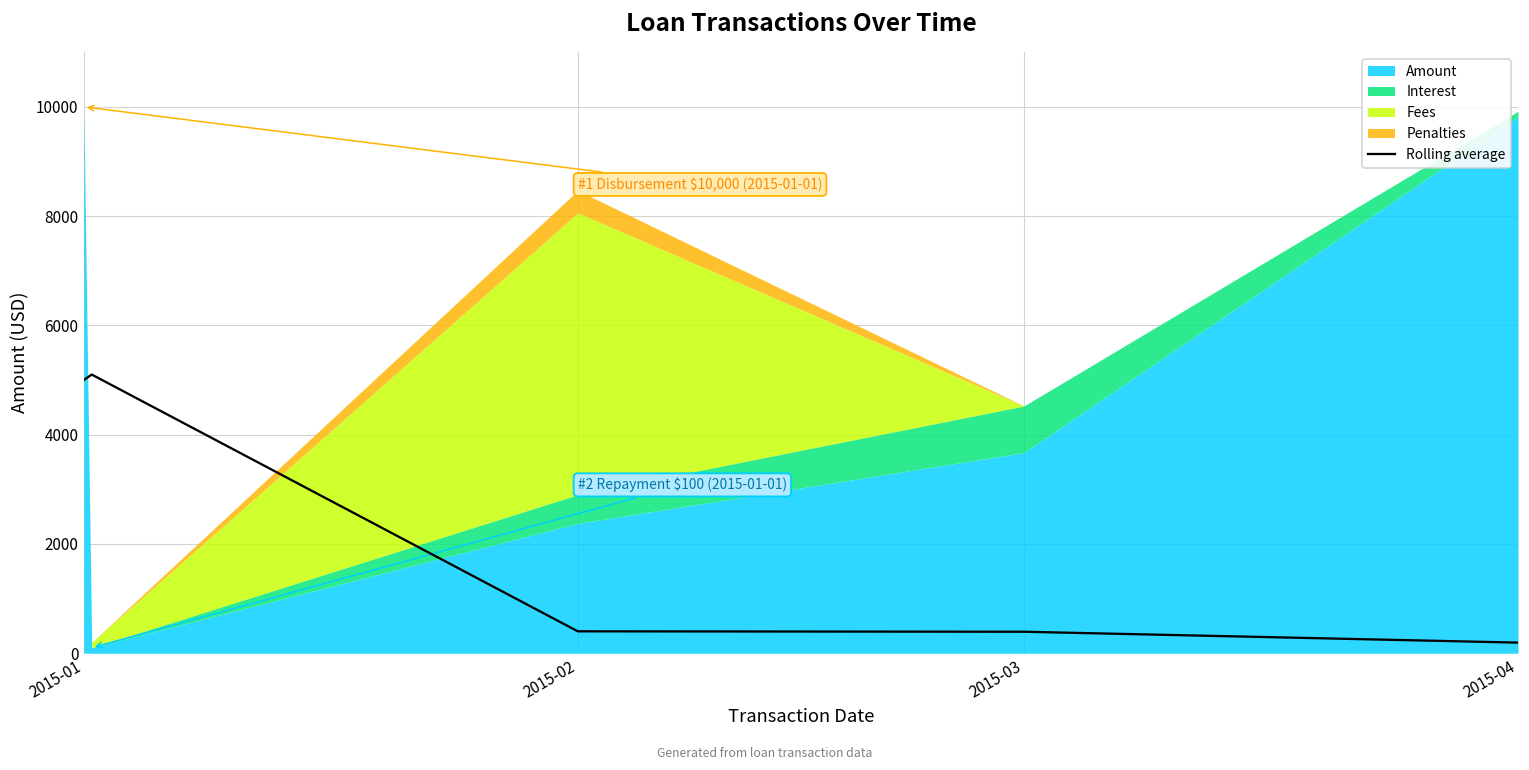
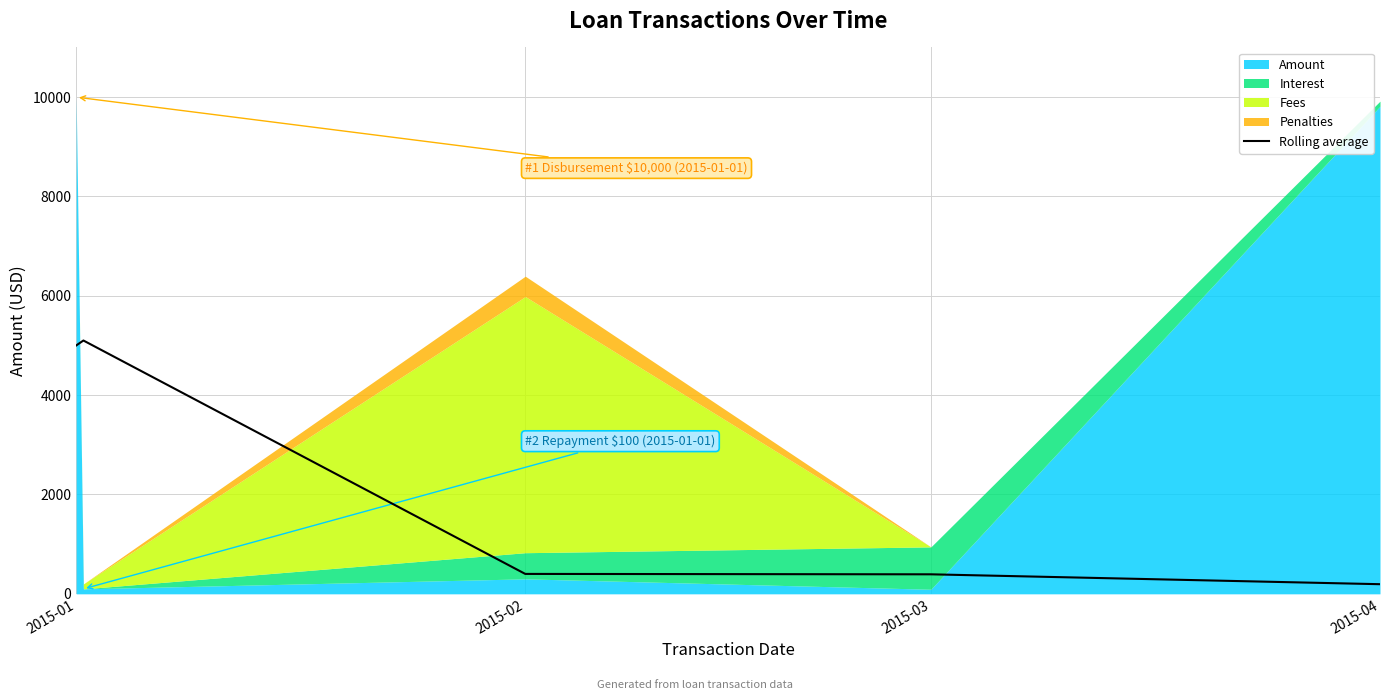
Amount, 2015-02: 2400 -> 300
Amount, 2015-03: 3700 -> 100
